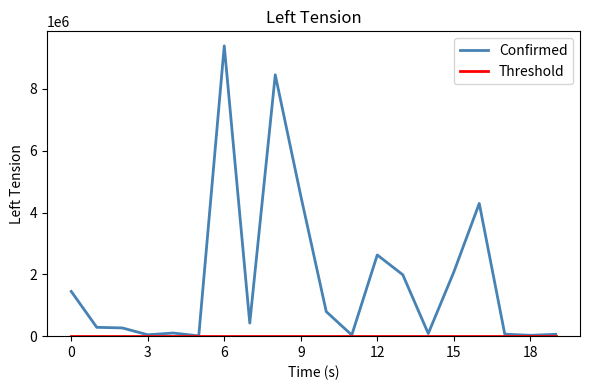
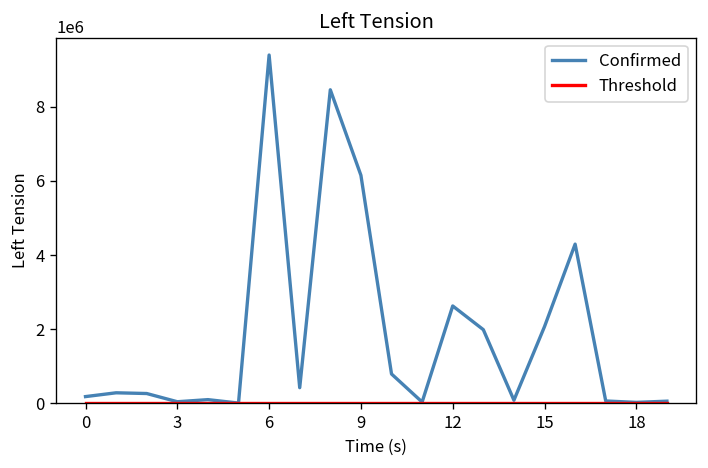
Confirmed, 0: 1400000 -> 200000
Confirmed, 9: 4500000 -> 6200000
